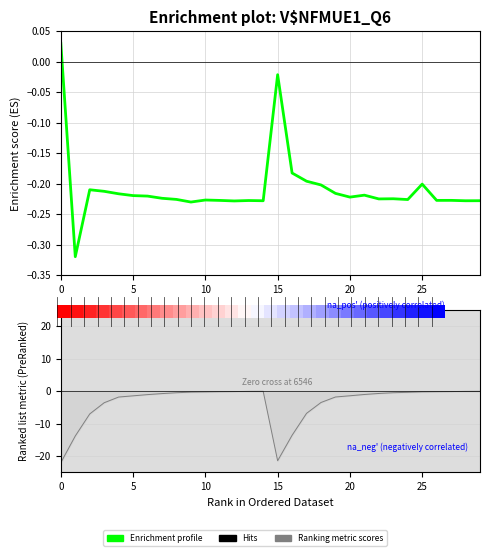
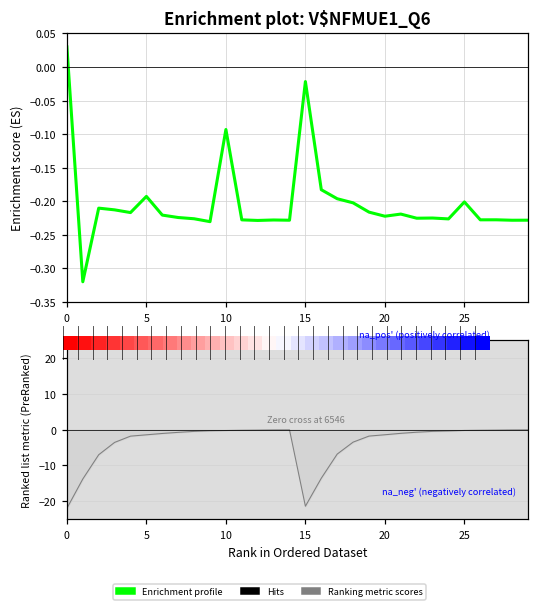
Enrichment plot: V$NFMUE1_Q6, 5: -0.22 -> -0.19
Enrichment plot: V$NFMUE1_Q6, 10: -0.23 -> -0.09
